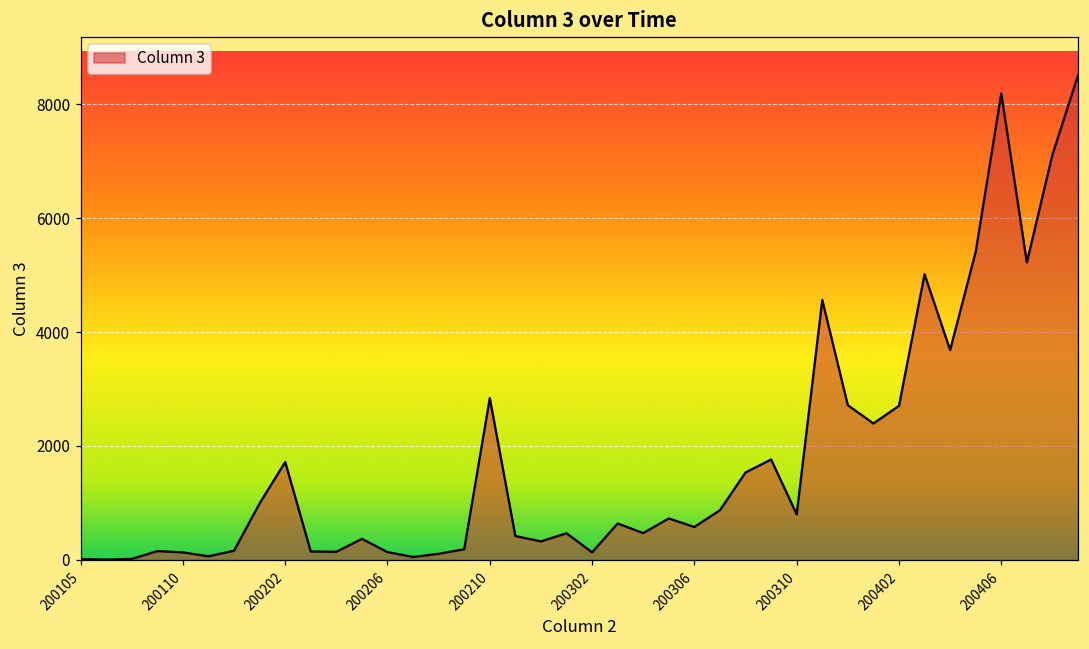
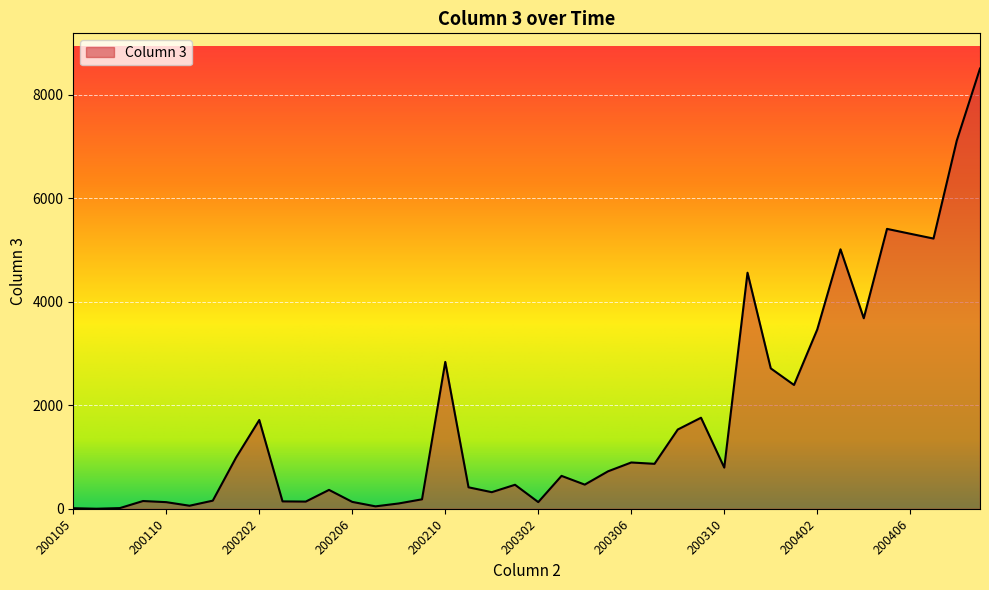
200306: 600 -> 900
200402: 2700 -> 3500
200406: 8200 -> 5300
